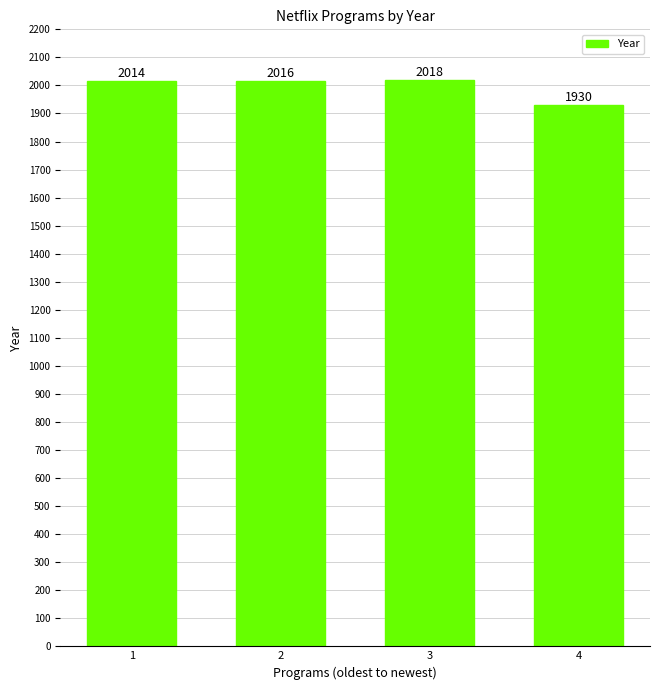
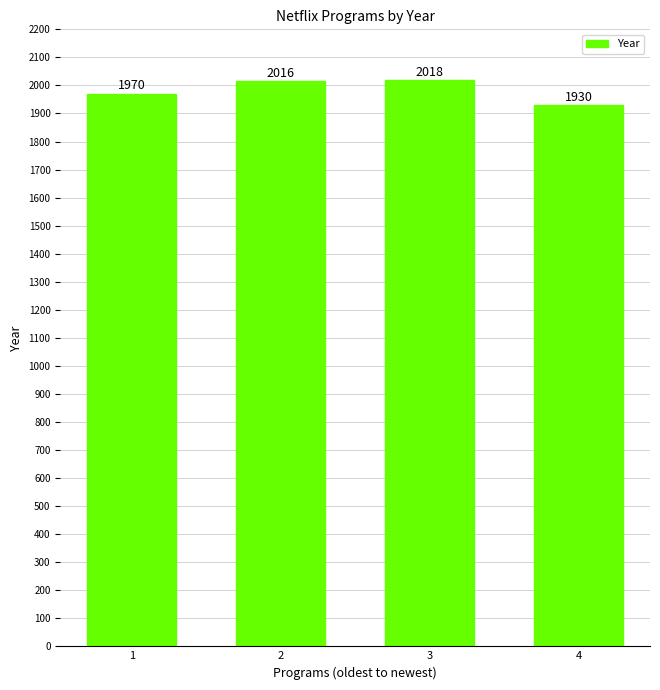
1: 2014 -> 1970
